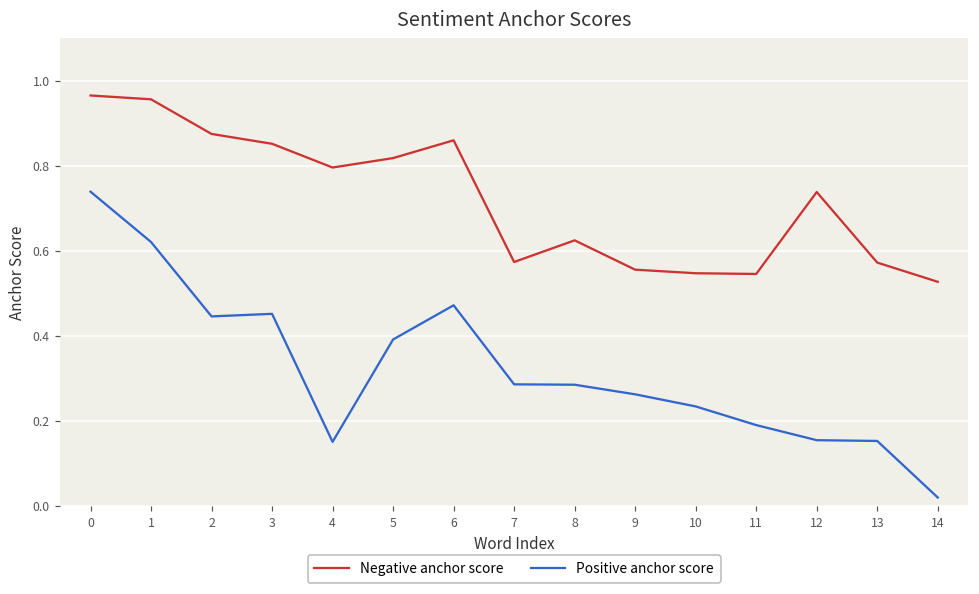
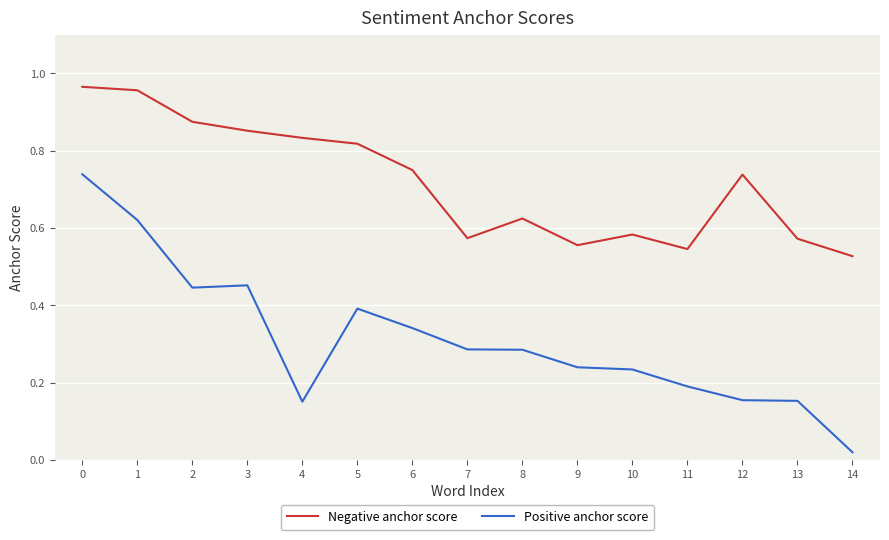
Negative anchor score, 4: 0.80 -> 0.83
Negative anchor score, 6: 0.86 -> 0.75
Positive anchor score, 6: 0.47 -> 0.34
Positive anchor score, 9: 0.26 -> 0.24
Negative anchor score, 10: 0.55 -> 0.58
